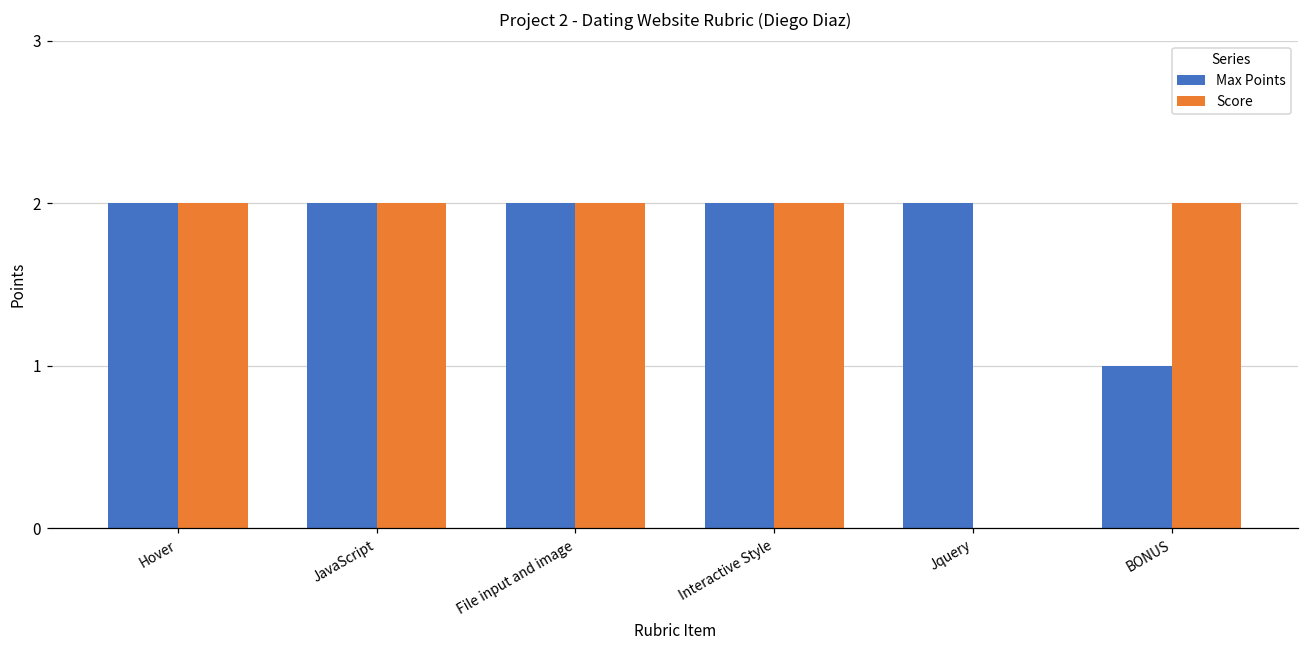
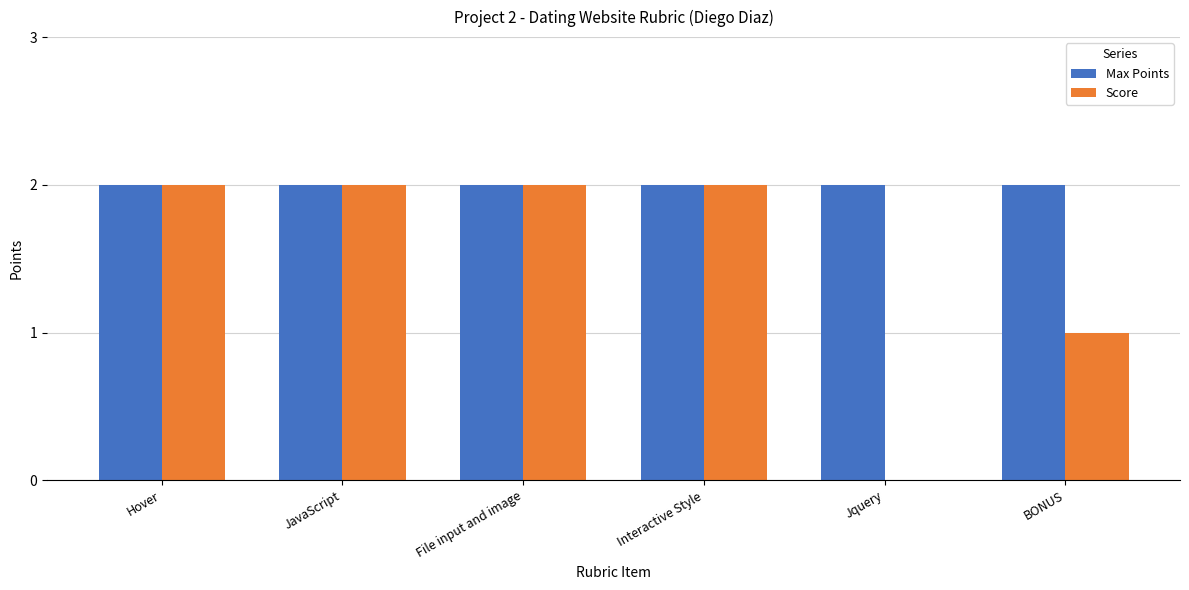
Max Points, BONUS: 1 -> 2
Score, BONUS: 2 -> 1
